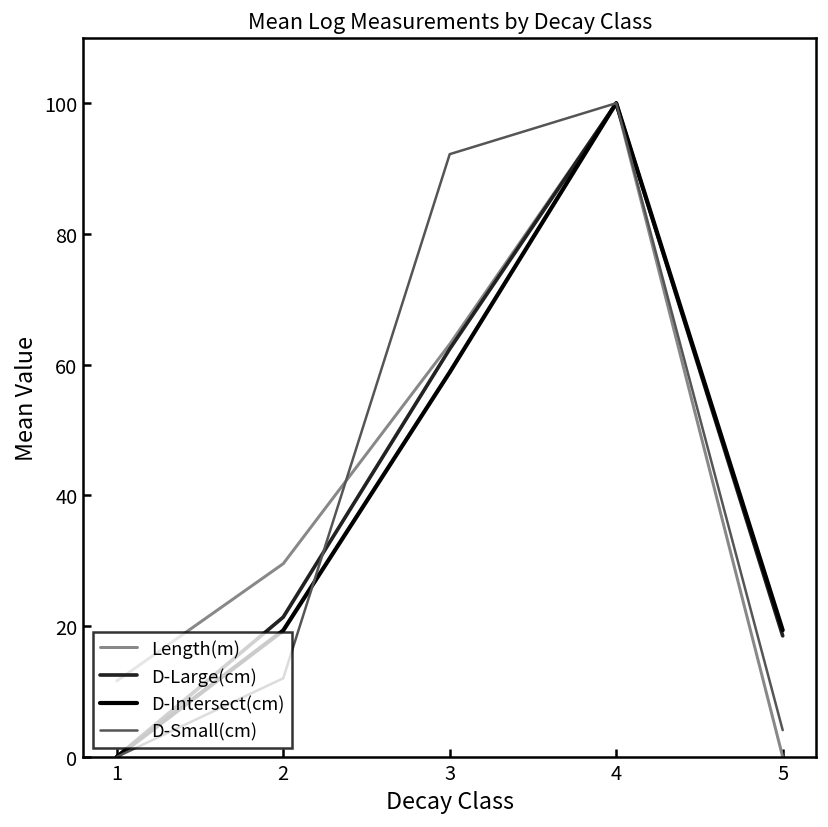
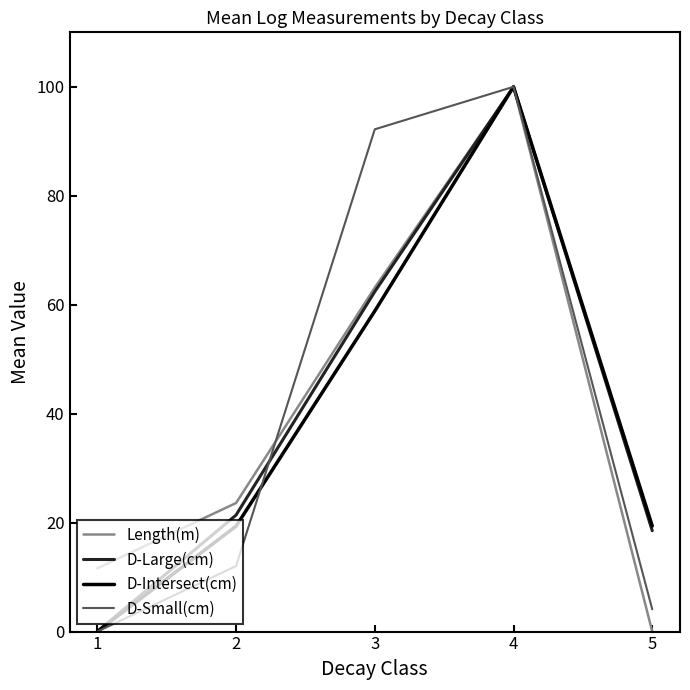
Length(m), 2: 30 -> 24
